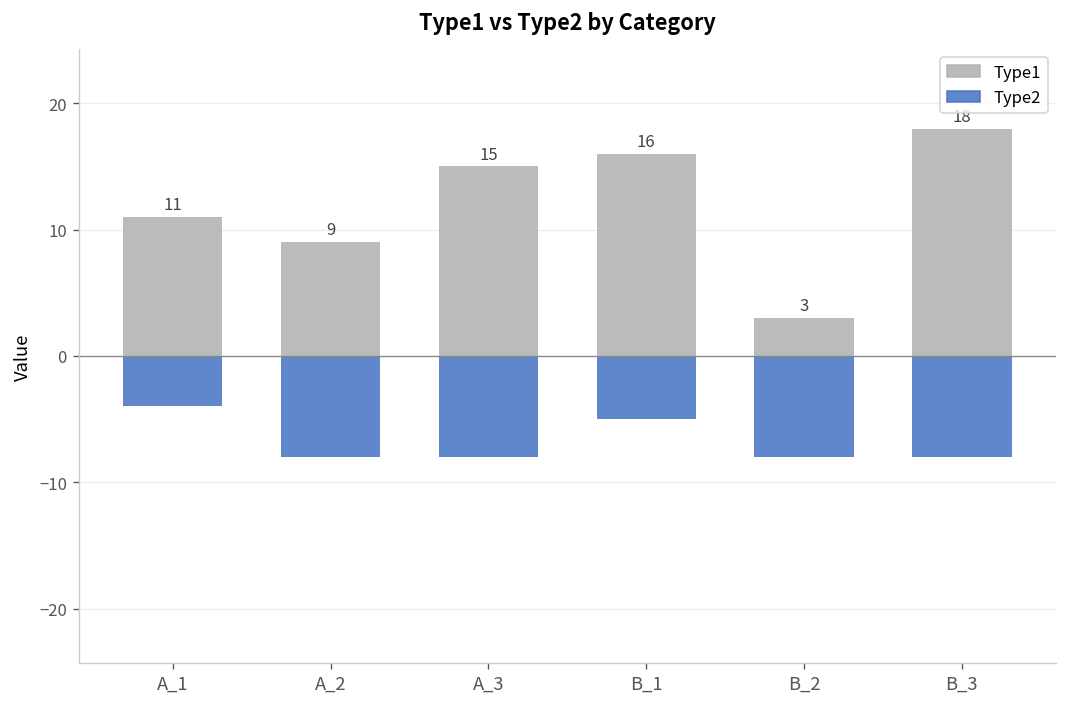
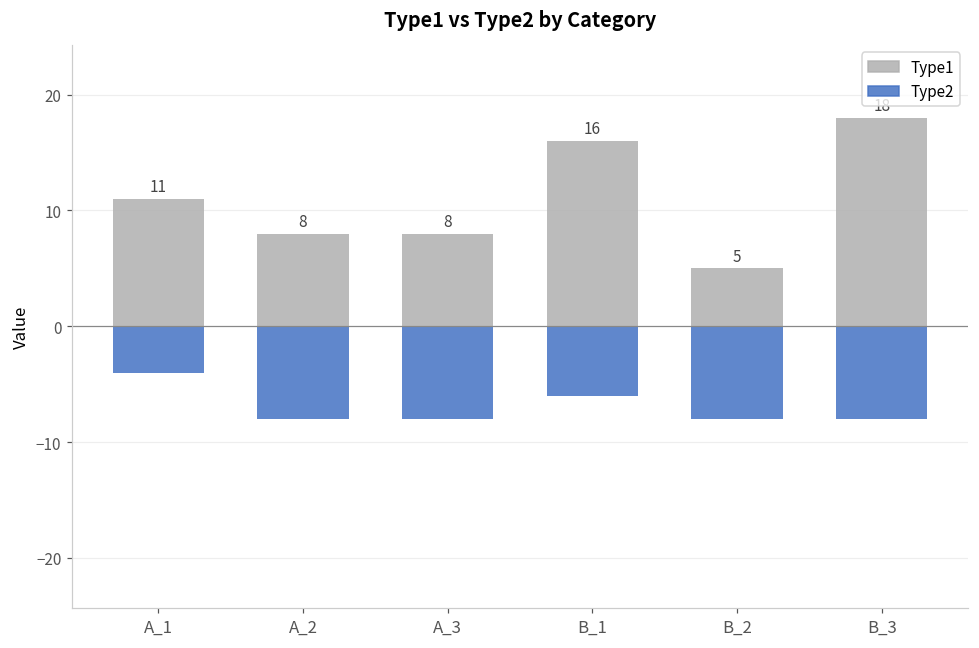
Type1, A_2: 9 -> 8
Type1, A_3: 15 -> 8
Type2, B_1: -5.0 -> -6.0
Type1, B_2: 3 -> 5
